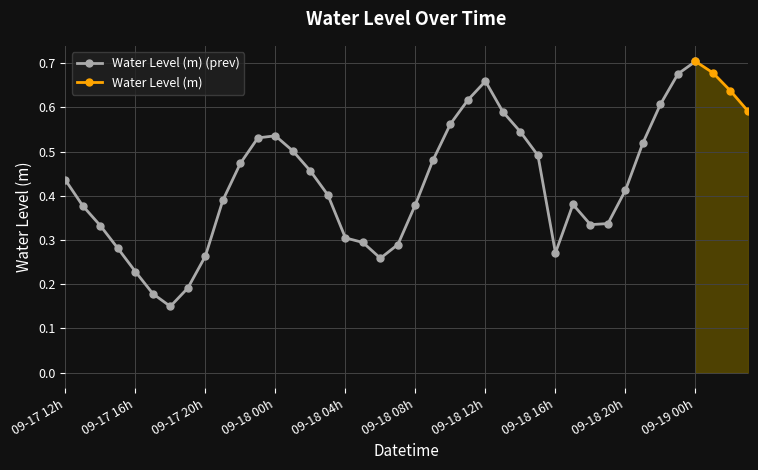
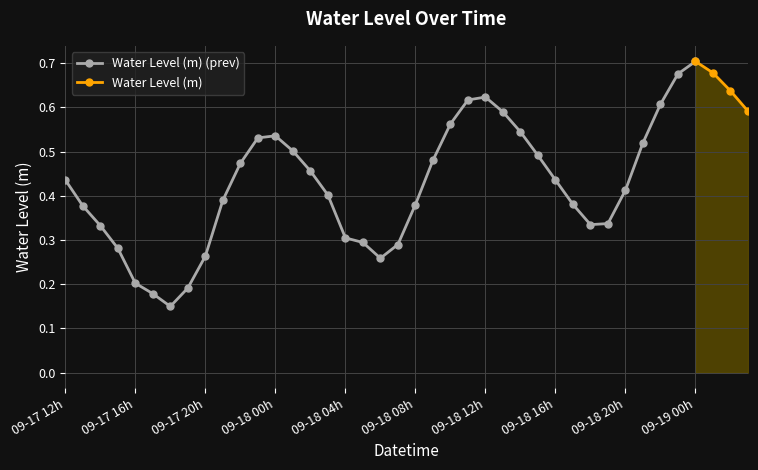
Water Level (m) (prev), 09-17 16h: 0.23 -> 0.20
Water Level (m) (prev), 09-18 12h: 0.66 -> 0.62
Water Level (m) (prev), 09-18 16h: 0.27 -> 0.44
